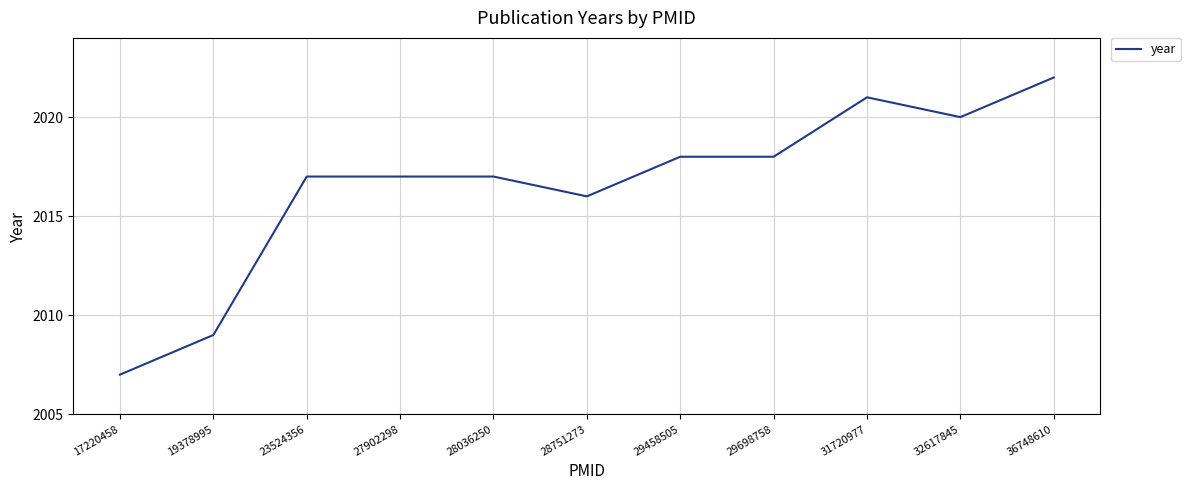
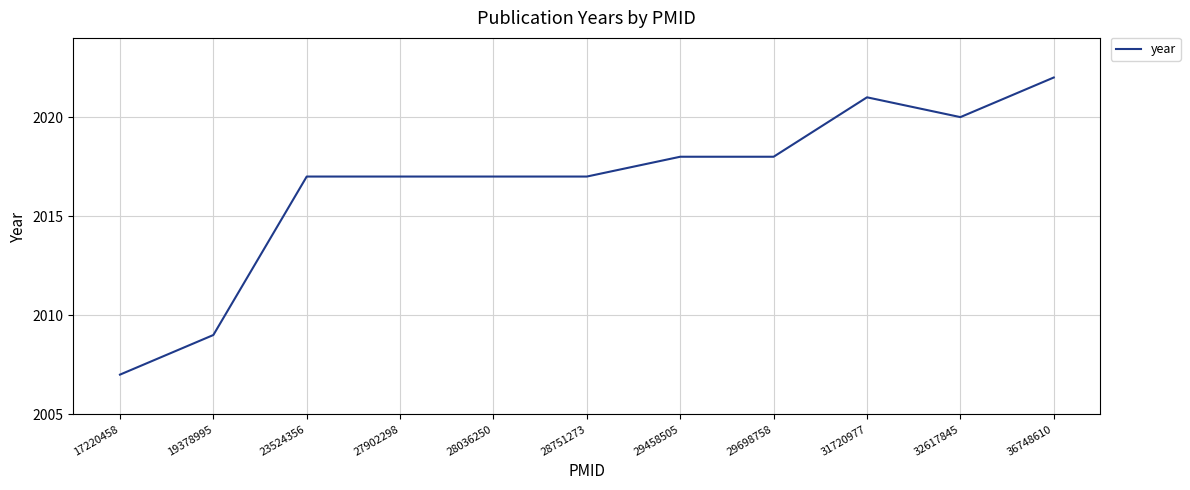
28751273: 2016 -> 2017
